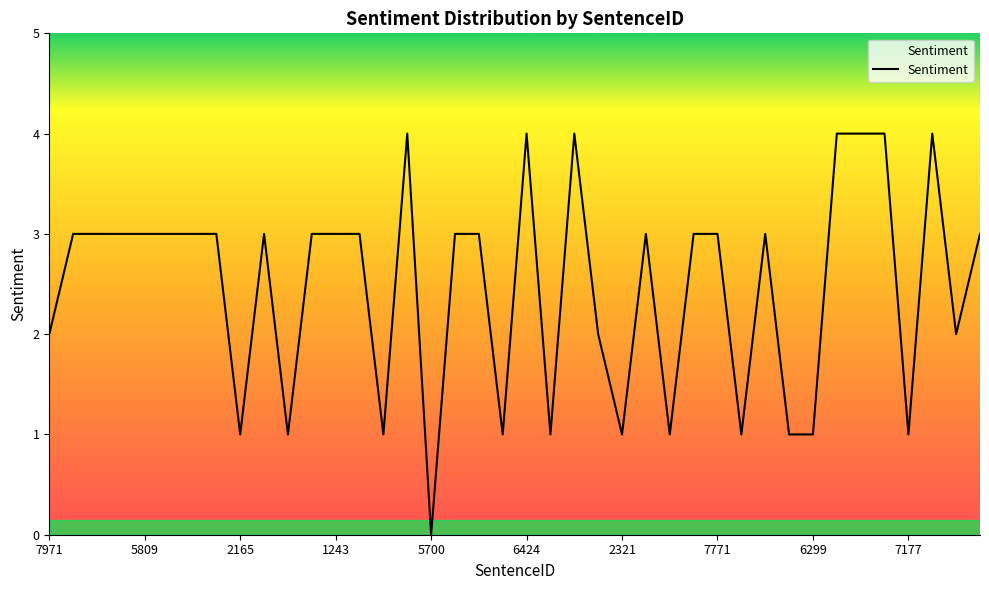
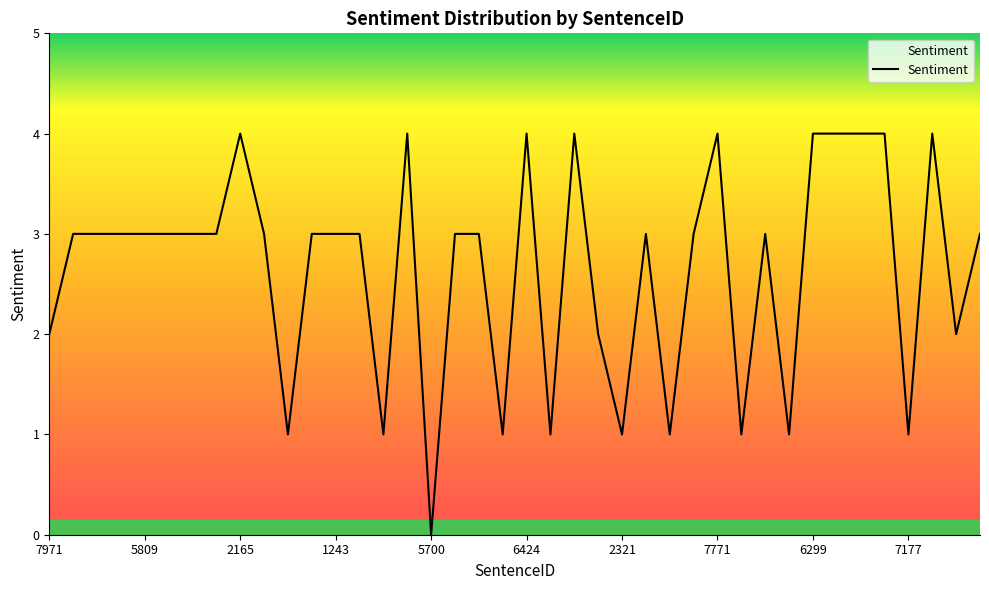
2165: 1 -> 4
7771: 3 -> 4
6299: 1 -> 4
